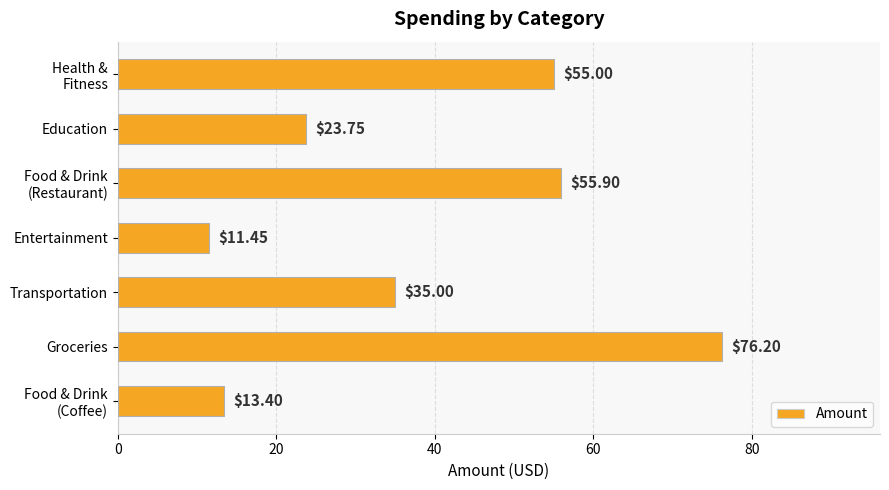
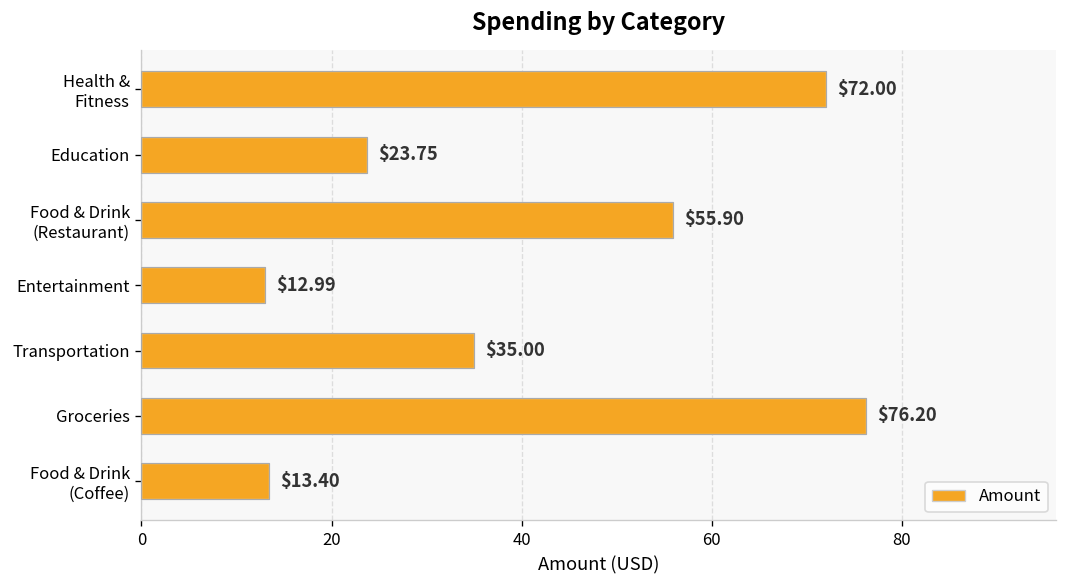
Health & Fitness: $55.00 -> $72.00
Entertainment: $11.45 -> $12.99
